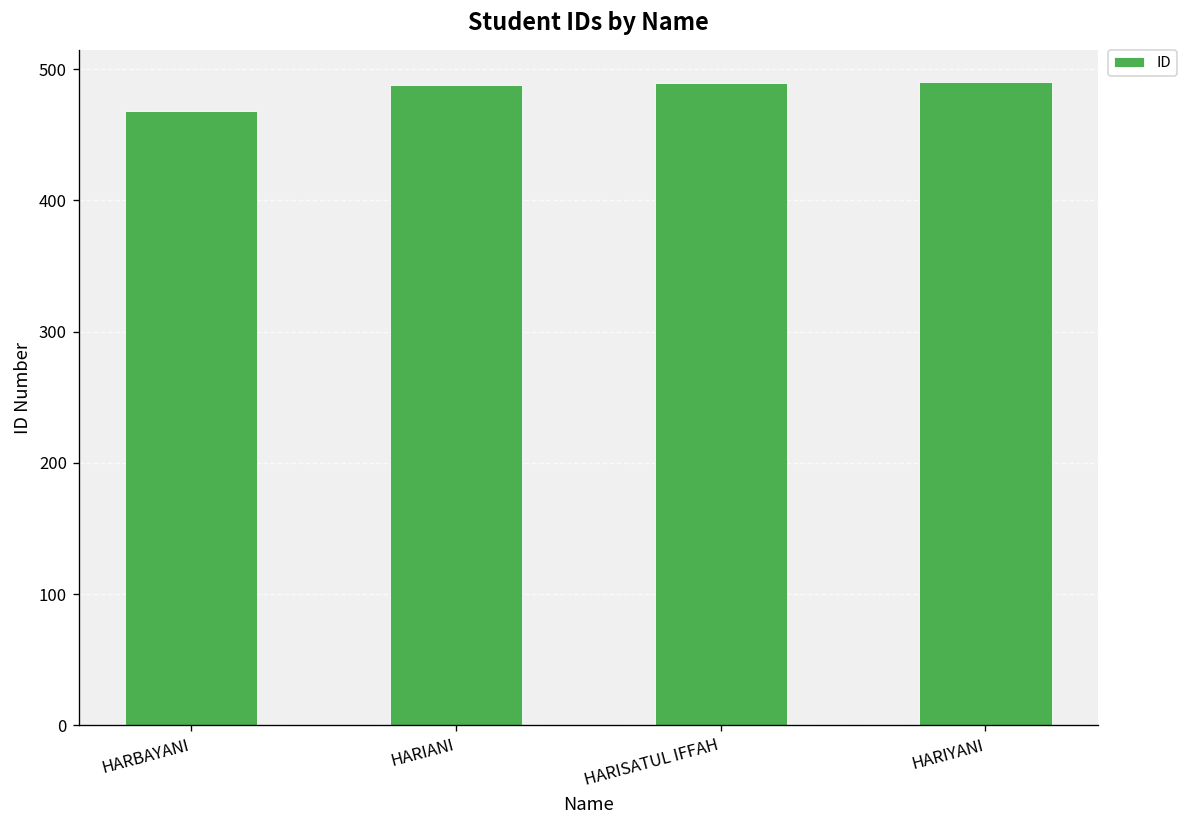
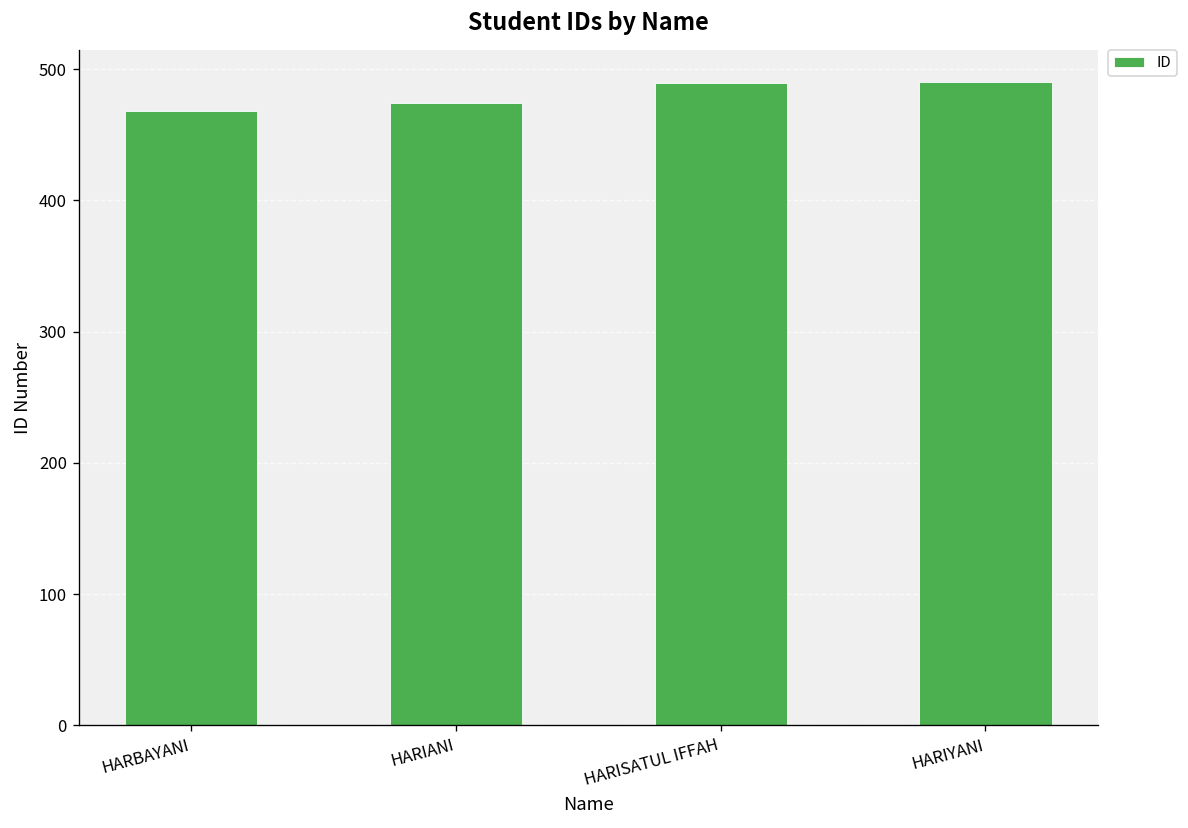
HARIANI: 488 -> 474
